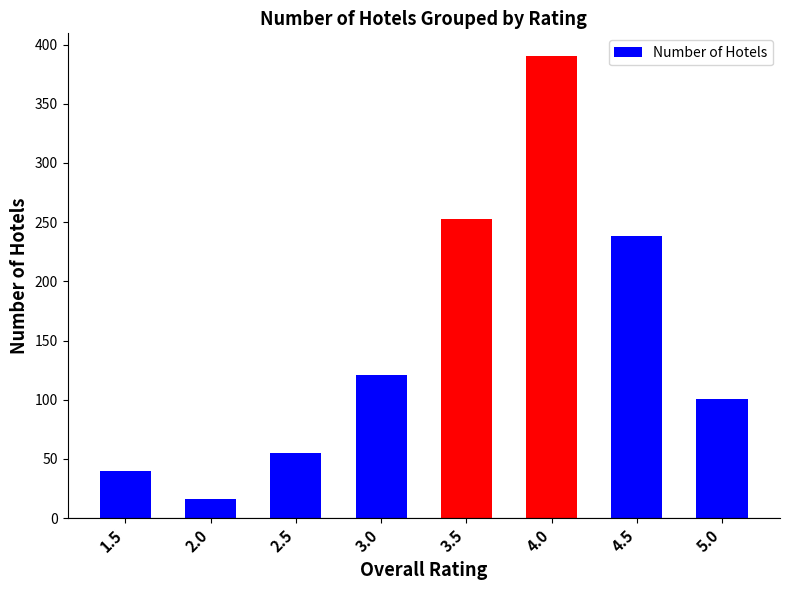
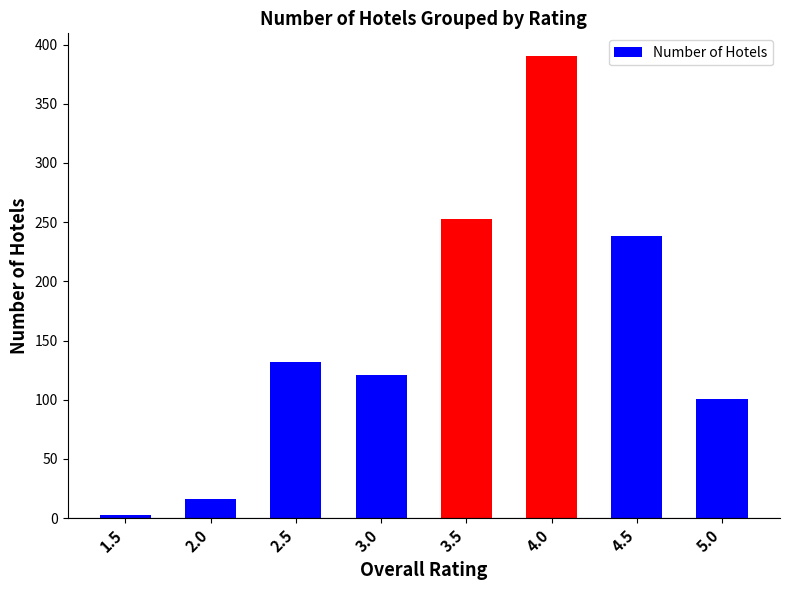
1.5: 40 -> 3
2.5: 55 -> 132
